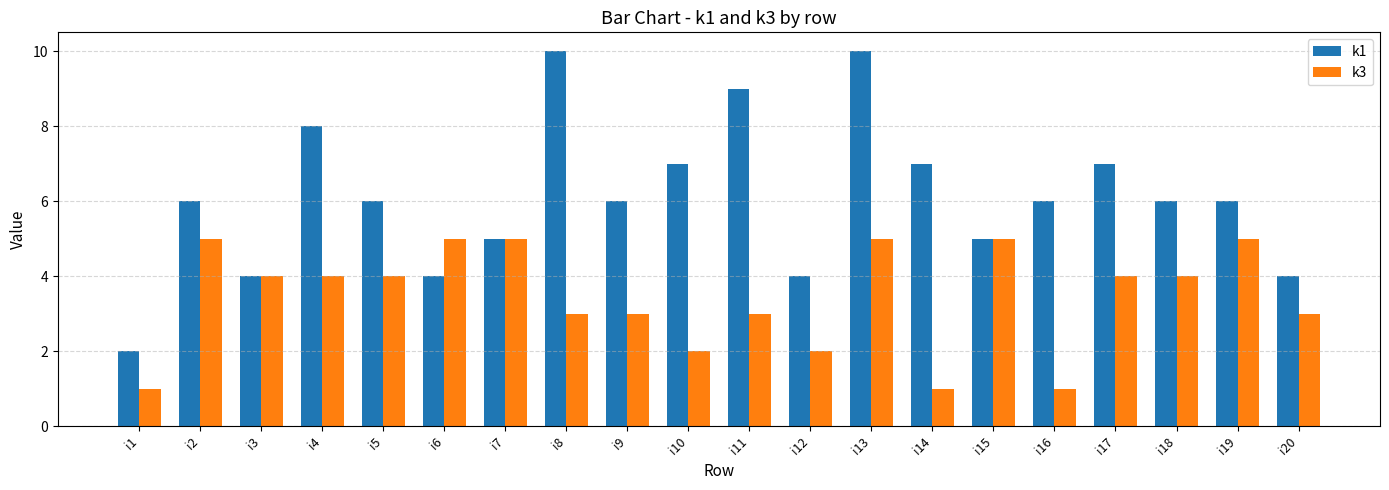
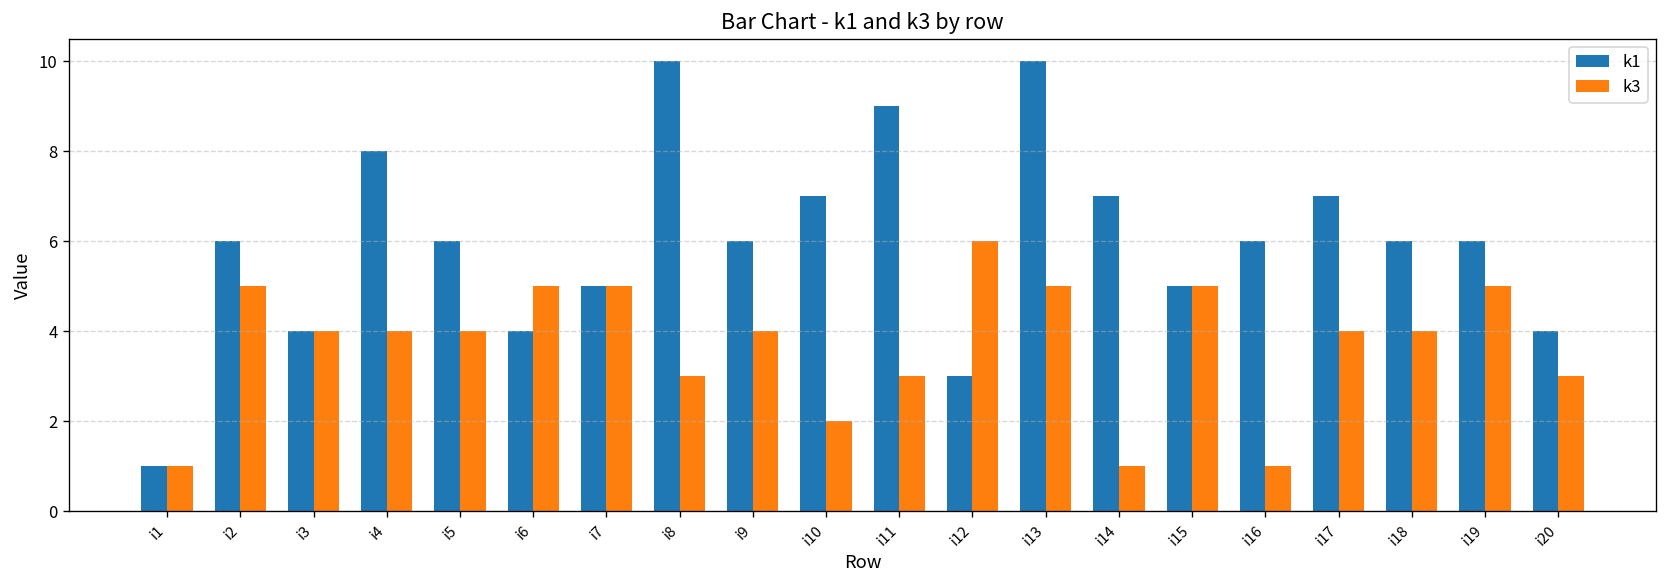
k1, i1: 2 -> 1
k3, i9: 3 -> 4
k1, i12: 4 -> 3
k3, i12: 2 -> 6
